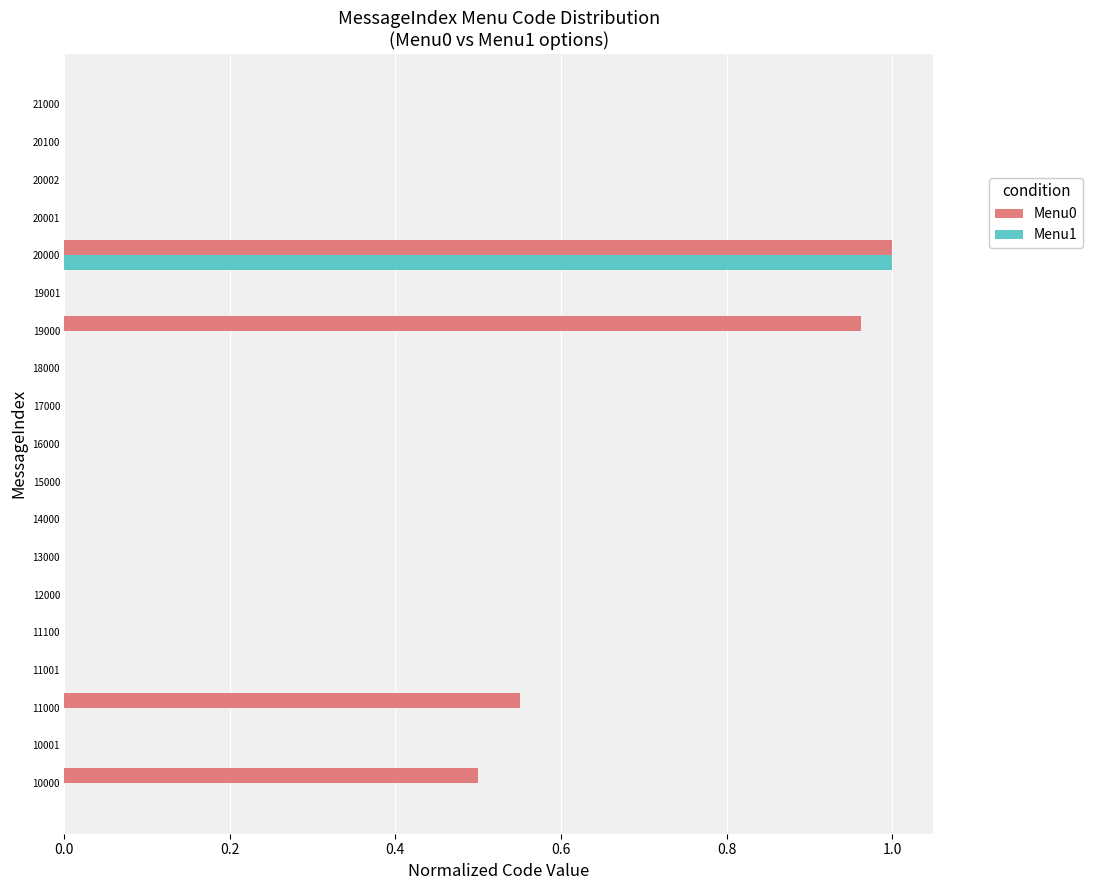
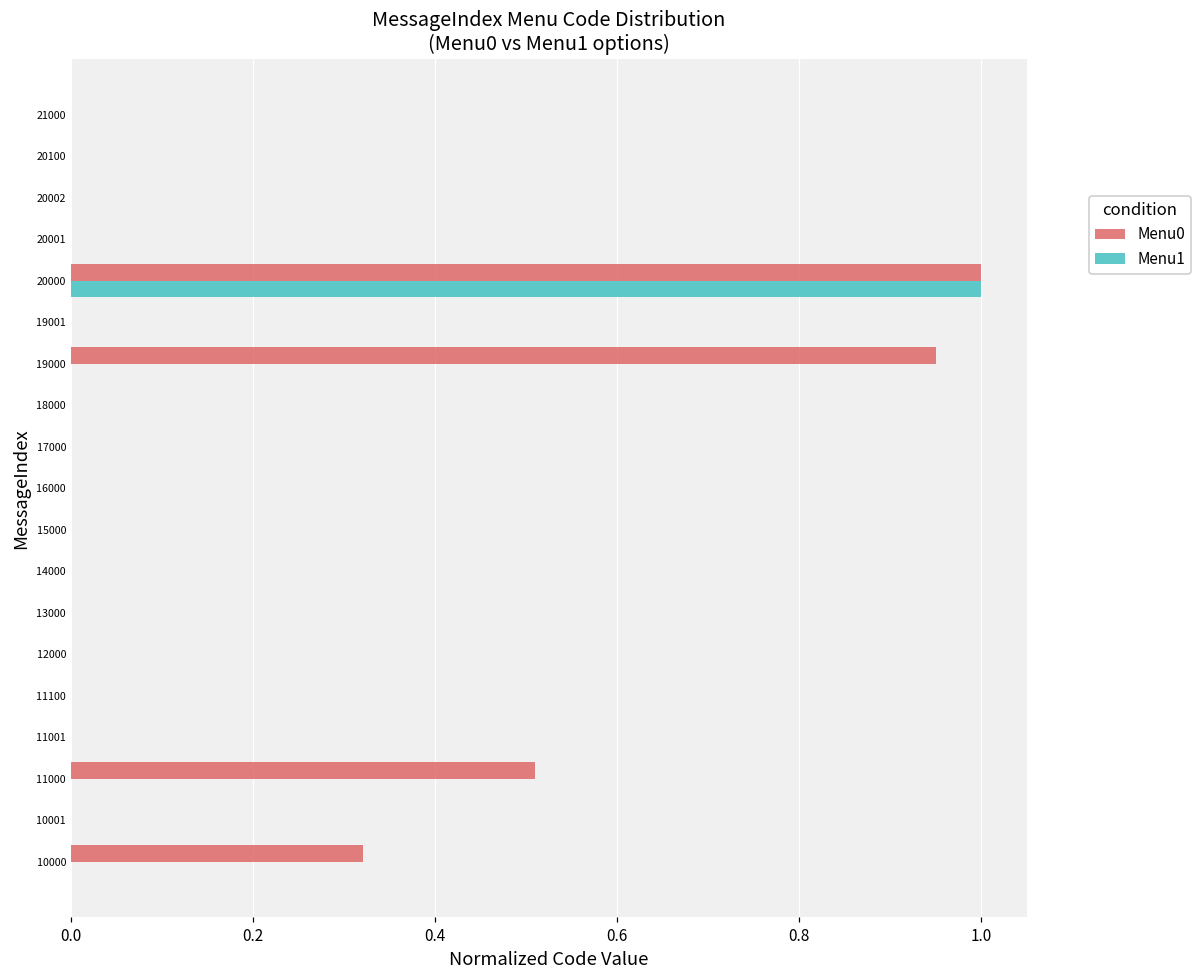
Menu0, 19000: 0.96 -> 0.95
Menu0, 11000: 0.55 -> 0.51
Menu0, 10000: 0.50 -> 0.32
